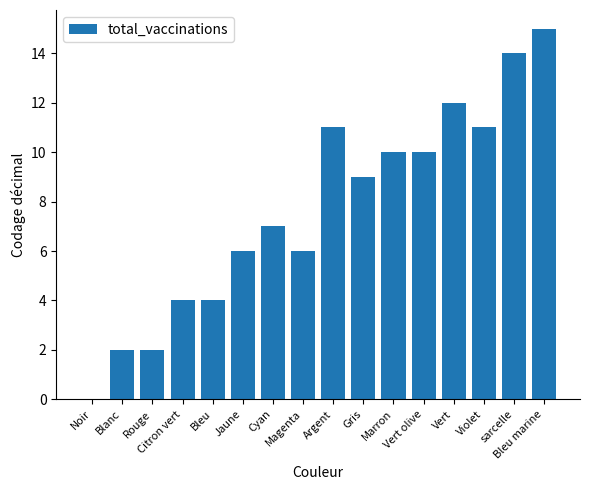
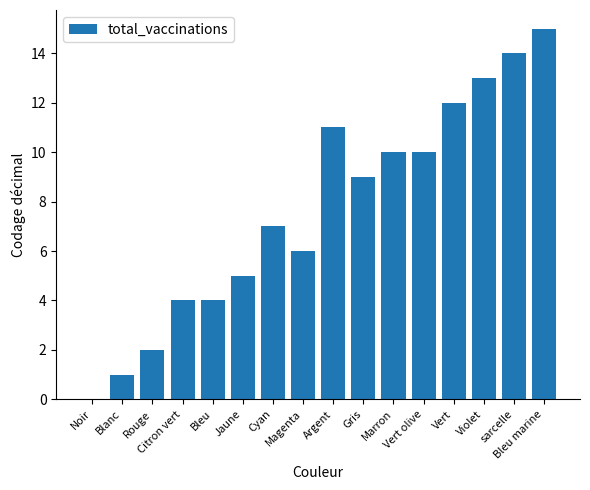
Blanc: 2 -> 1
Jaune: 6 -> 5
Violet: 11 -> 13
